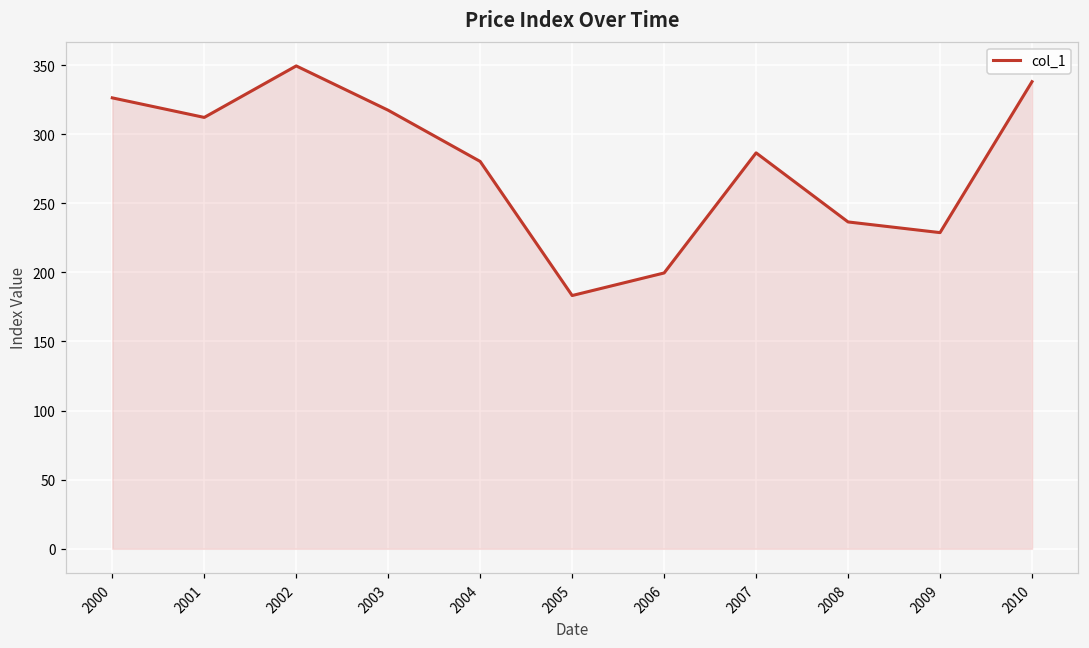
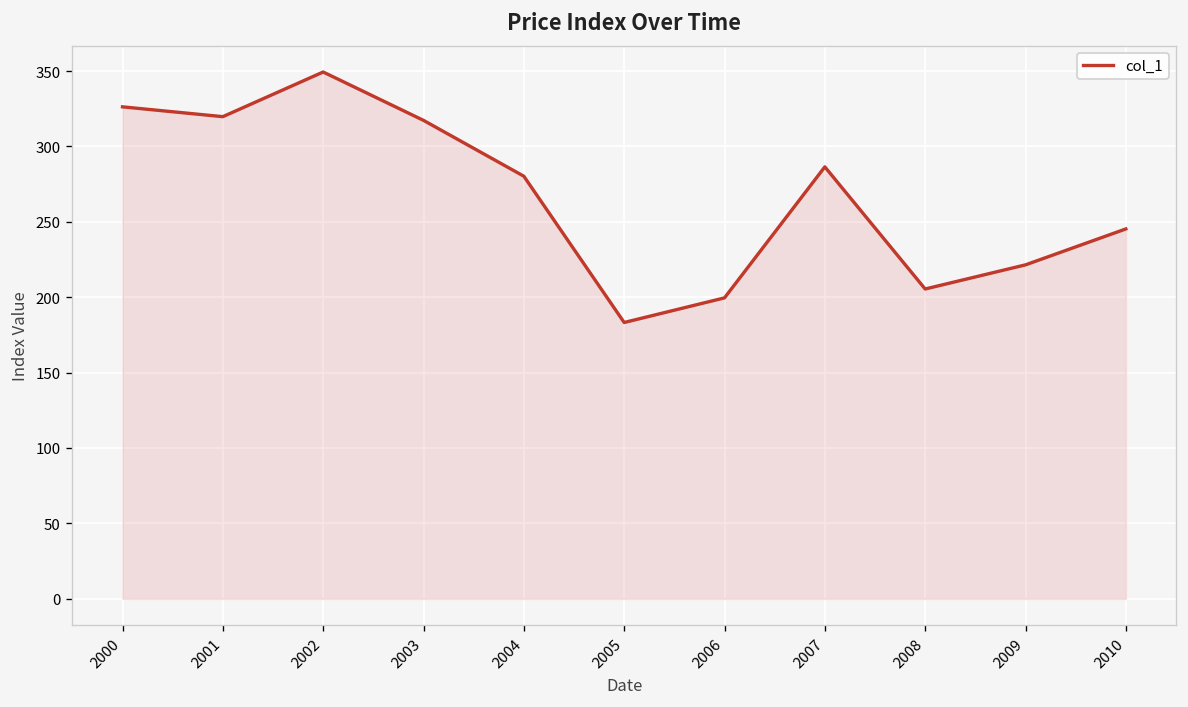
2001: 312 -> 320
2008: 236 -> 205
2009: 229 -> 221
2010: 338 -> 245
